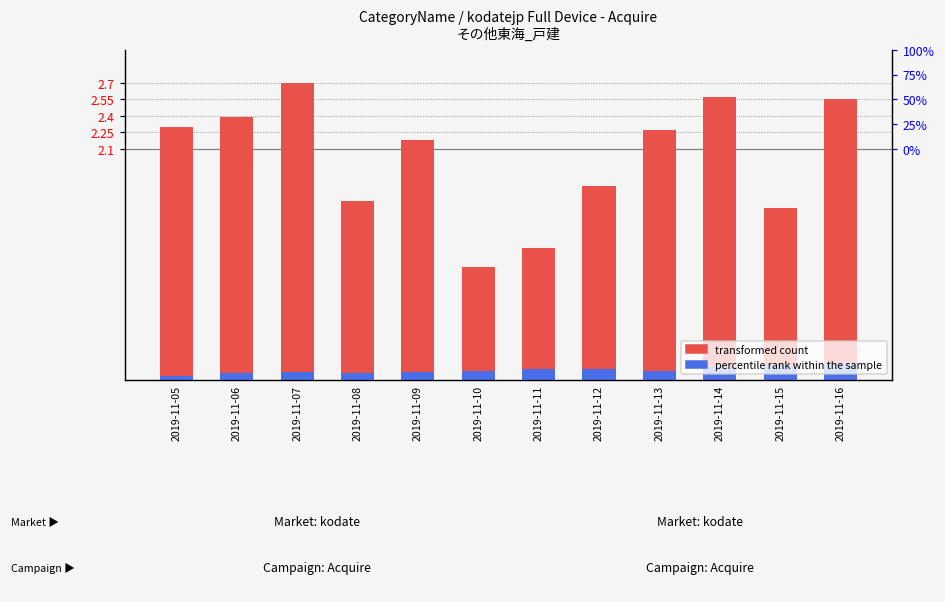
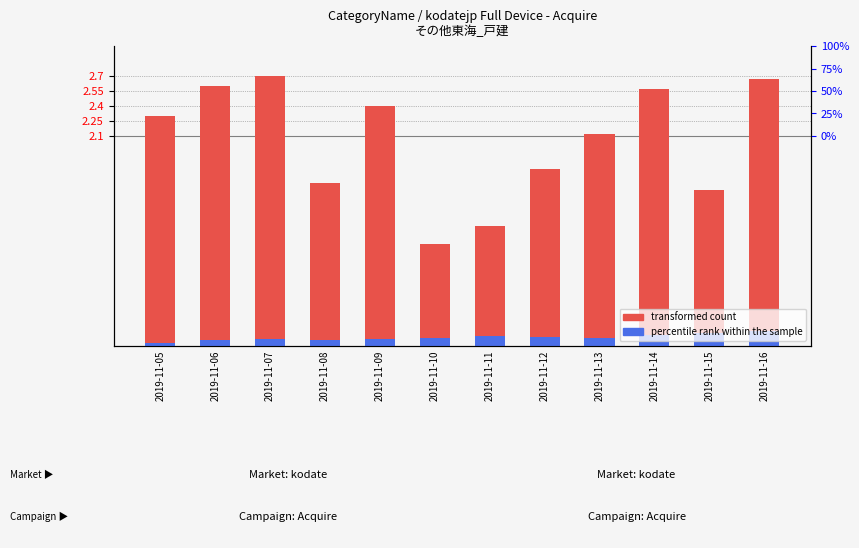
transformed count, 2019-11-06: 2.4 -> 2.6
transformed count, 2019-11-09: 2.2 -> 2.4
transformed count, 2019-11-13: 2.3 -> 2.1
transformed count, 2019-11-16: 2.5 -> 2.7
